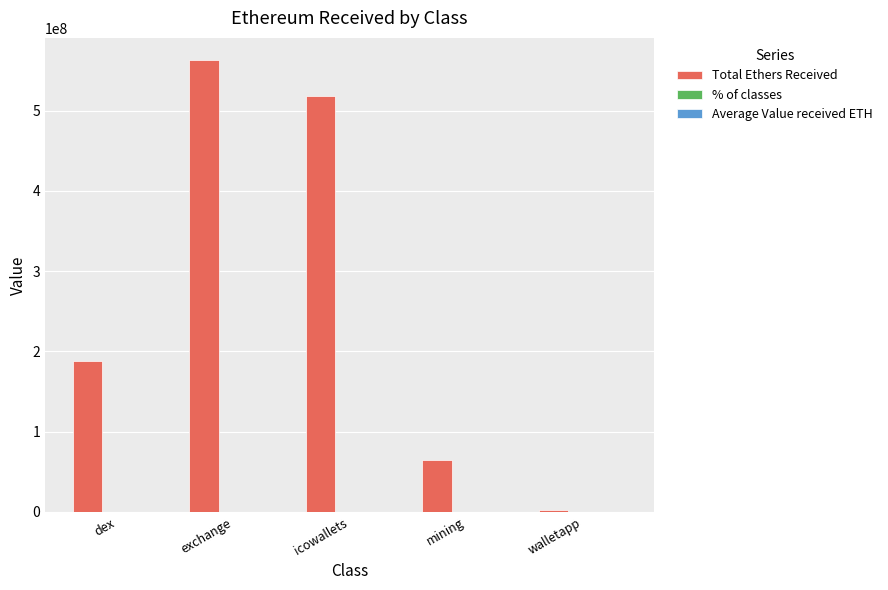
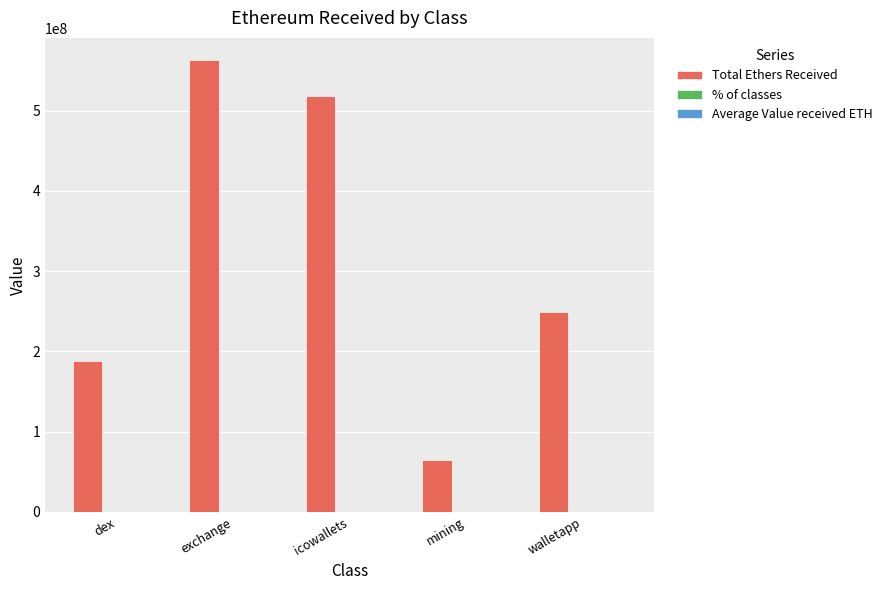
Total Ethers Received, walletapp: 0 -> 250000000
